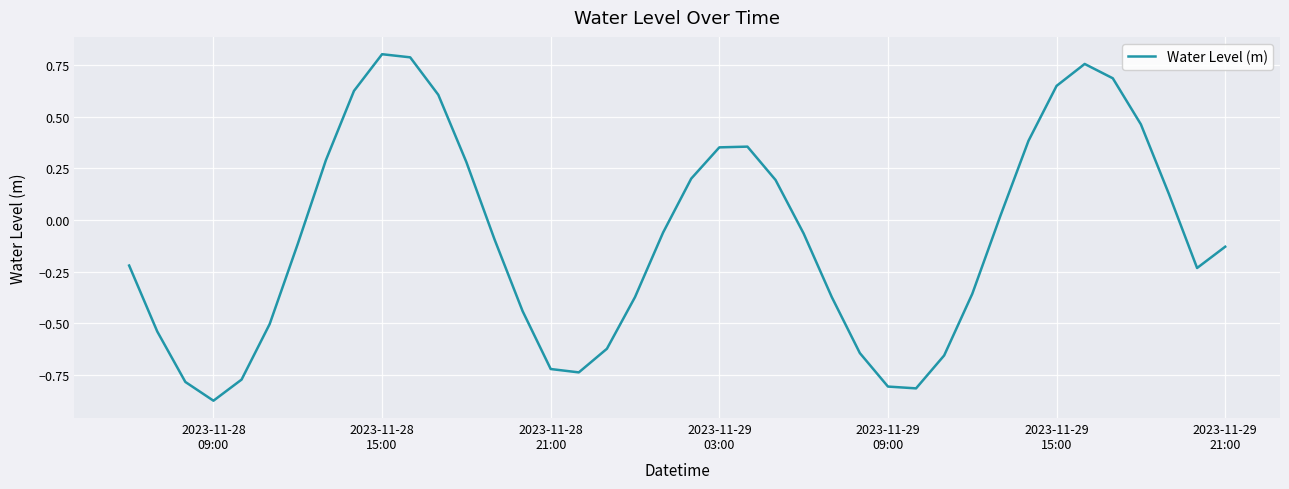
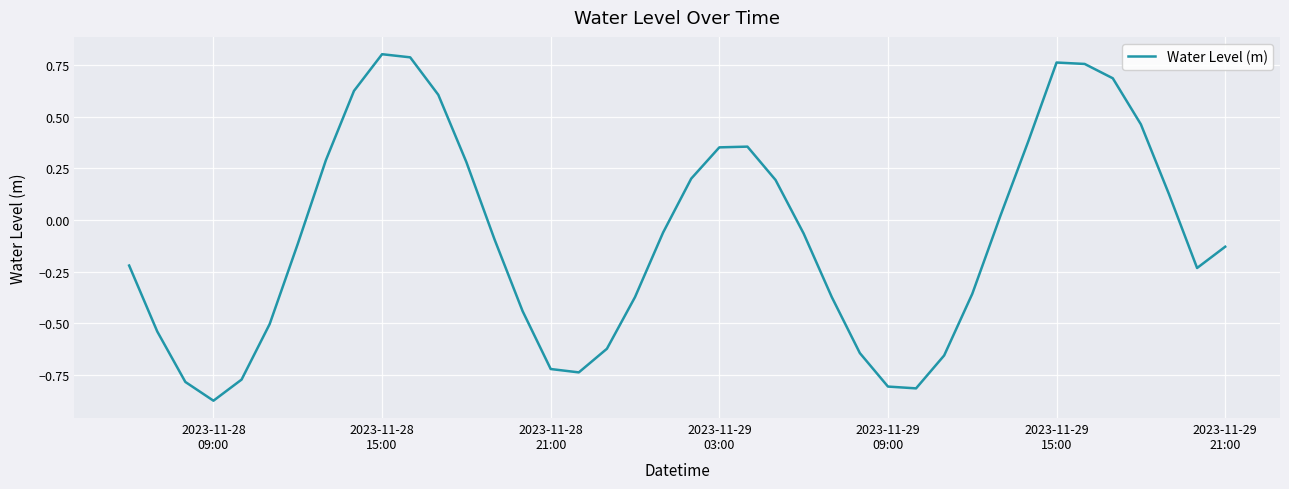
2023-11-29 15:00: 0.65 -> 0.76
